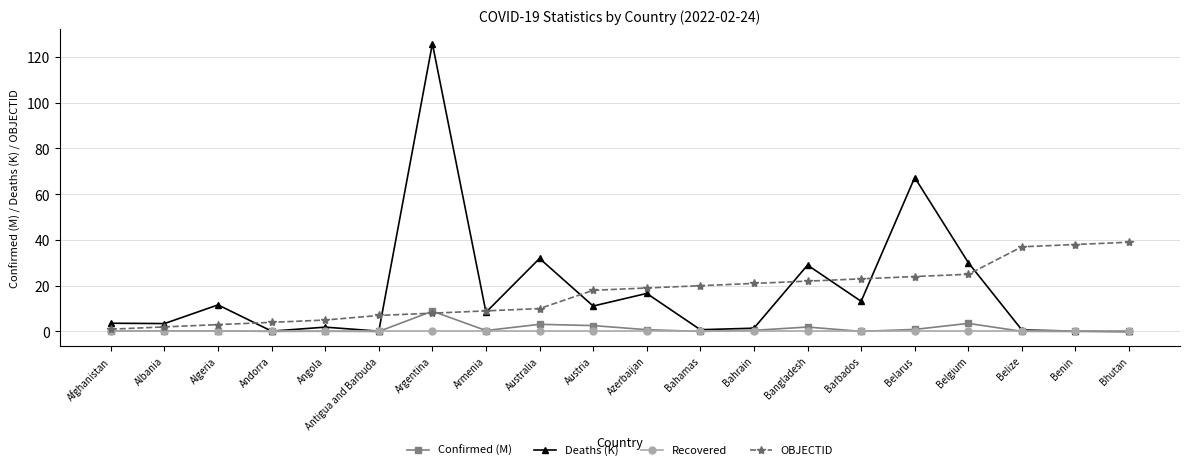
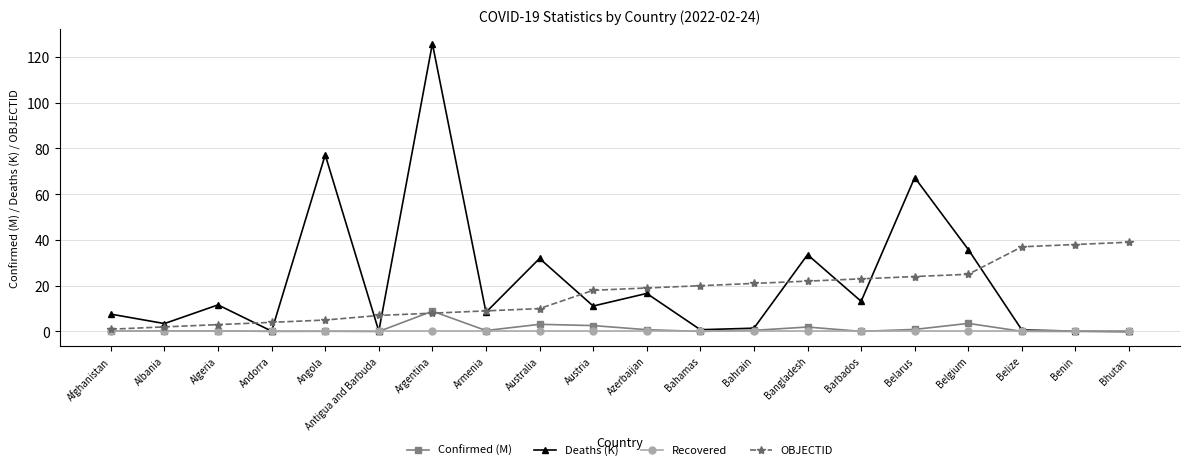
Deaths (K), Afghanistan: 4 -> 8
Deaths (K), Angola: 2 -> 77
Deaths (K), Bangladesh: 29 -> 34
Deaths (K), Belgium: 30 -> 36
